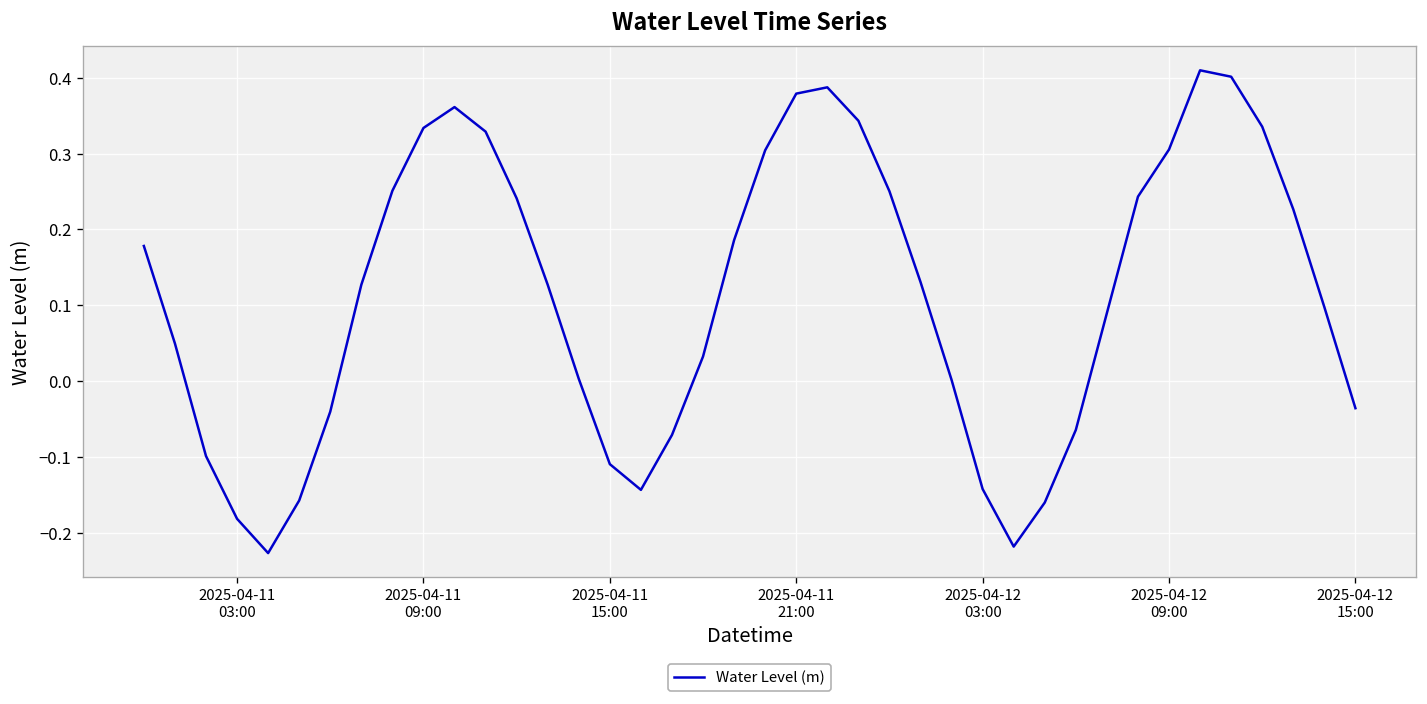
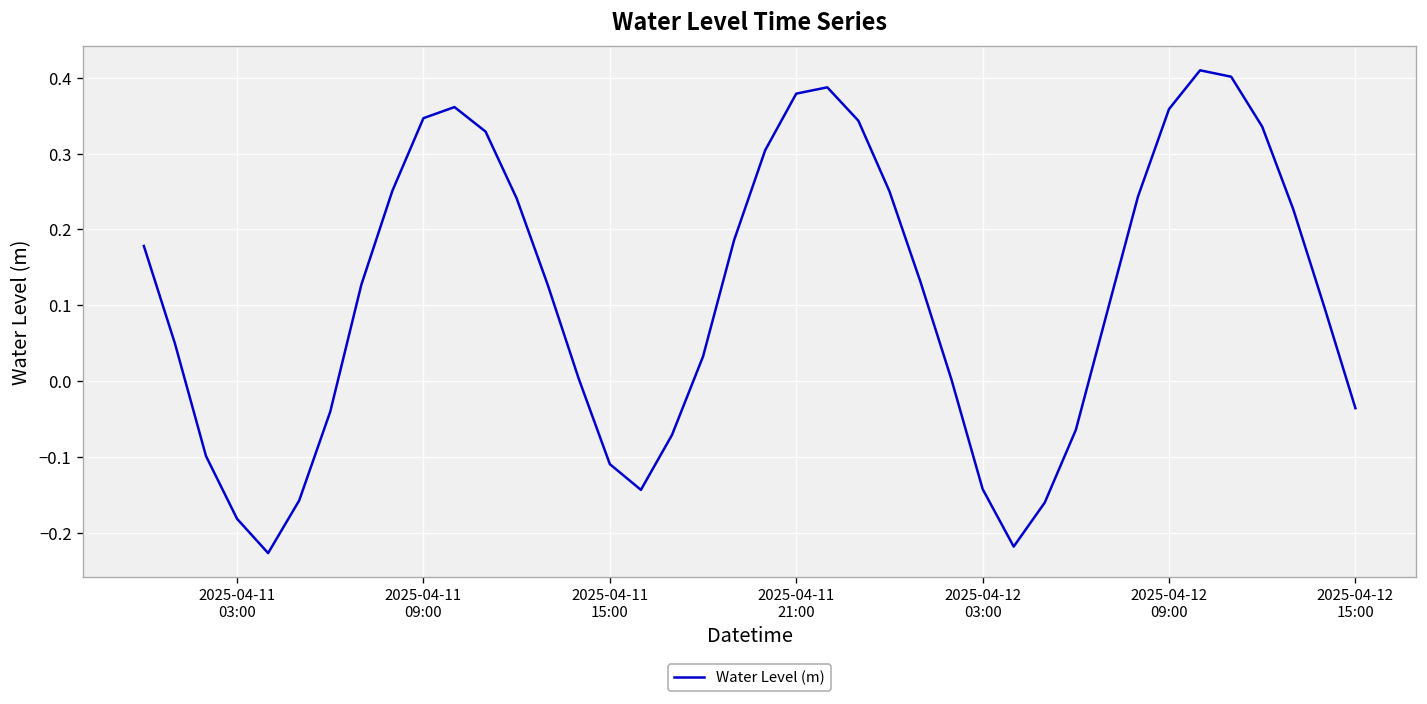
2025-04-11 09:00: 0.33 -> 0.35
2025-04-12 09:00: 0.31 -> 0.36
